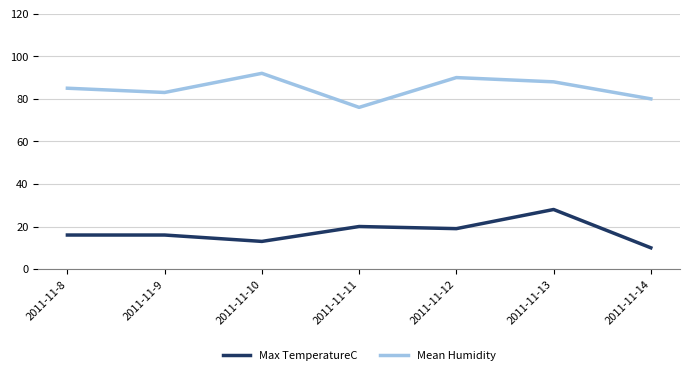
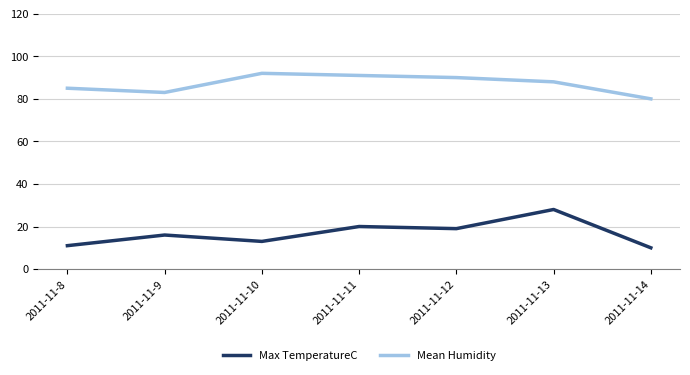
Max TemperatureC, 2011-11-8: 16 -> 11
Mean Humidity, 2011-11-11: 76 -> 91
